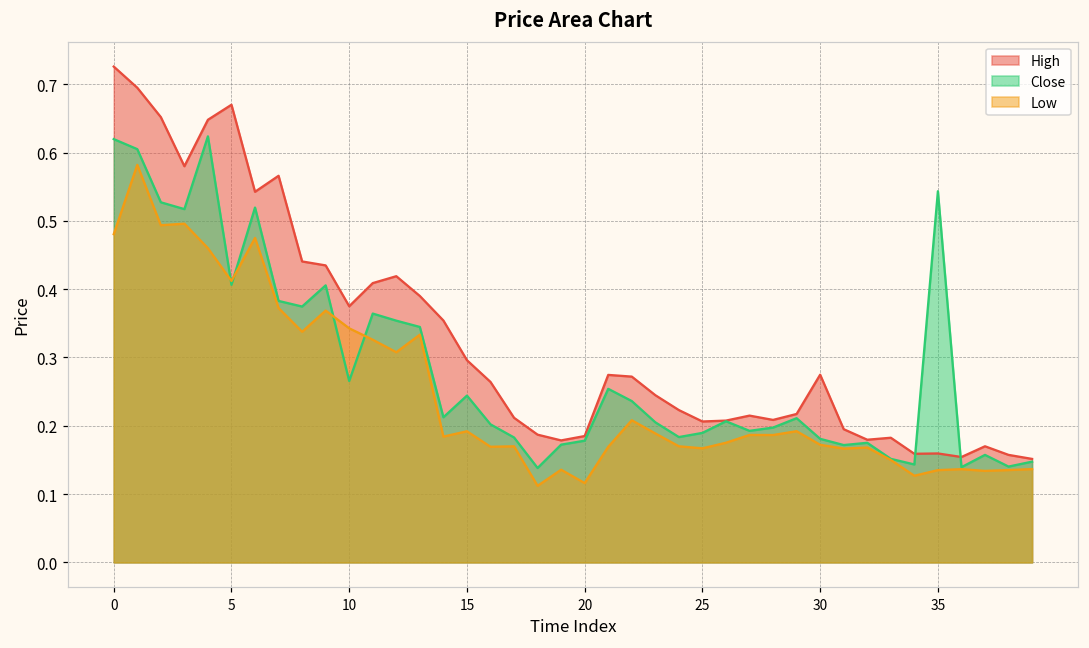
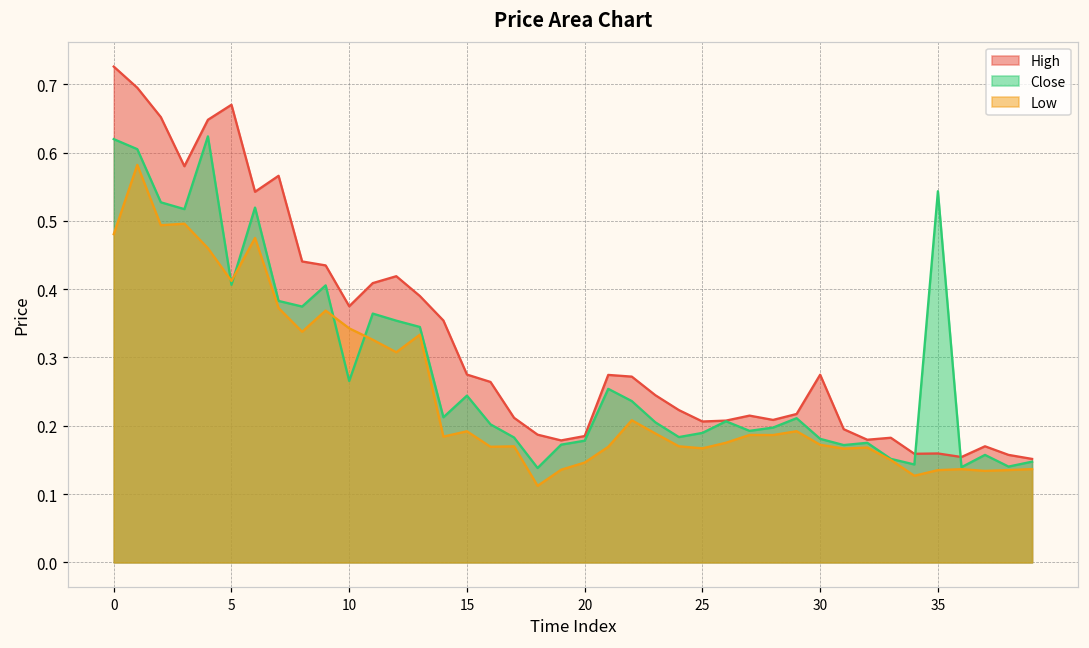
High, 15: 0.30 -> 0.28
Low, 20: 0.12 -> 0.15
